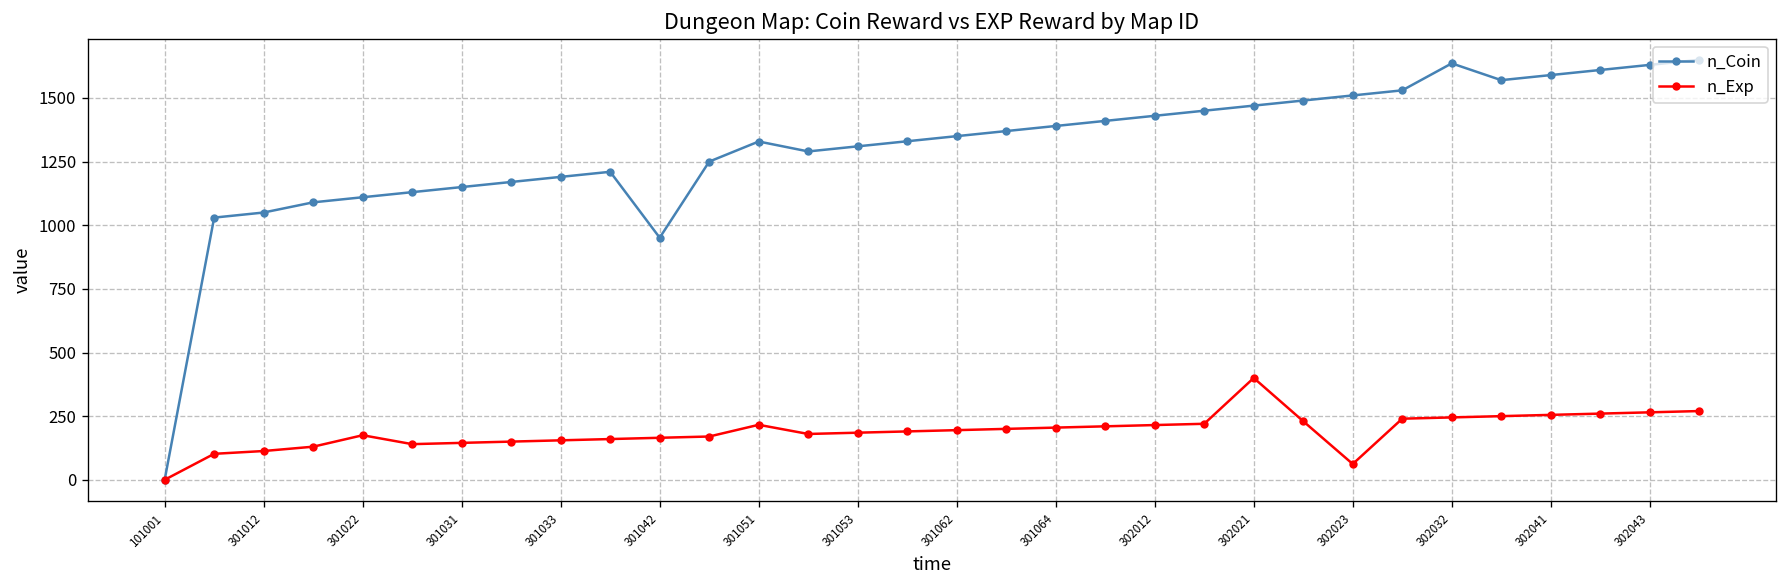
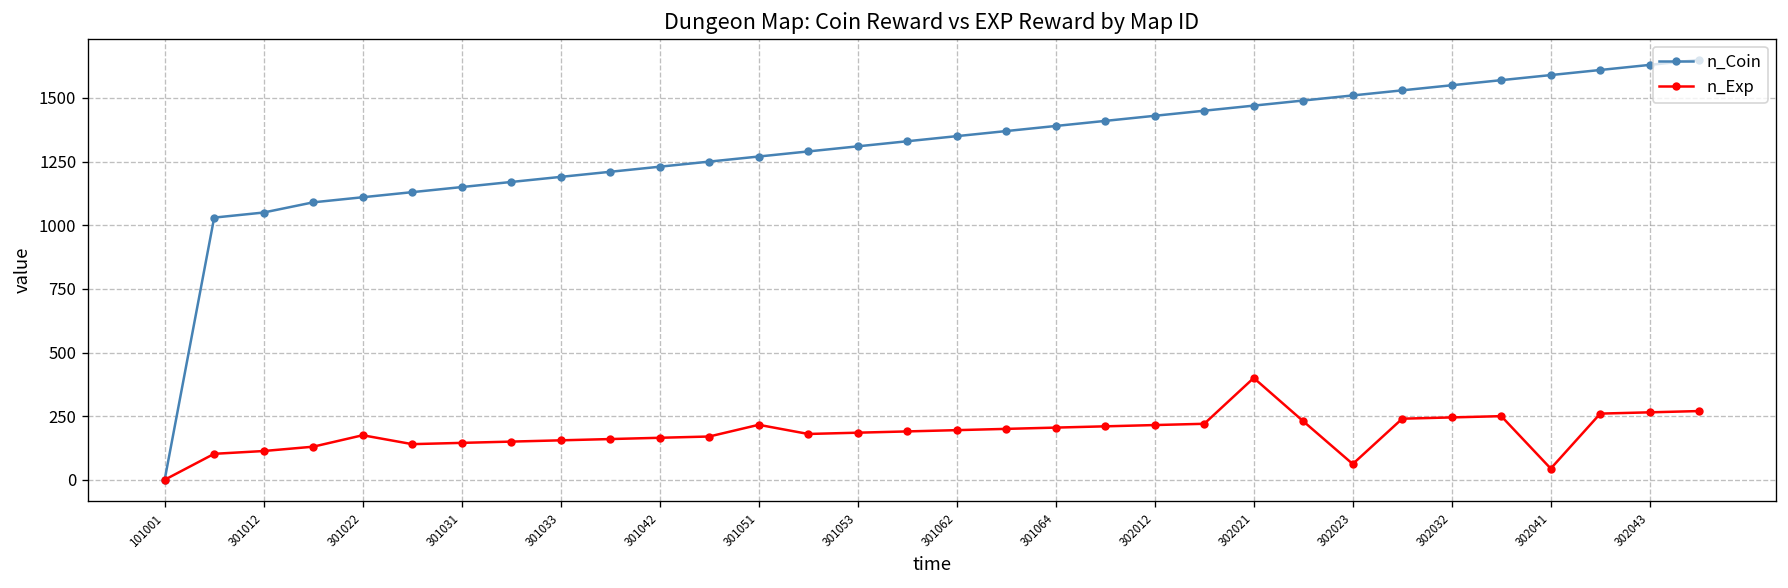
n_Coin, 301042: 950 -> 1230
n_Coin, 301051: 1330 -> 1270
n_Coin, 302032: 1640 -> 1550
n_Exp, 302041: 260 -> 40
